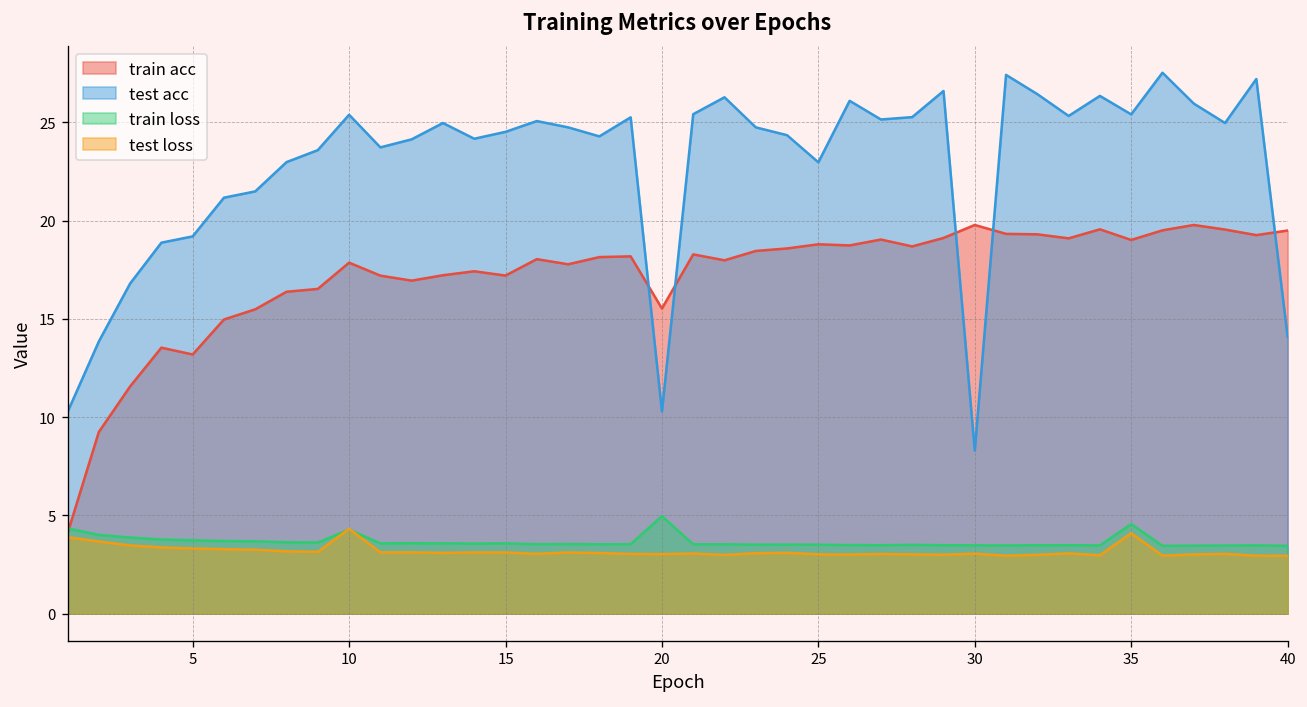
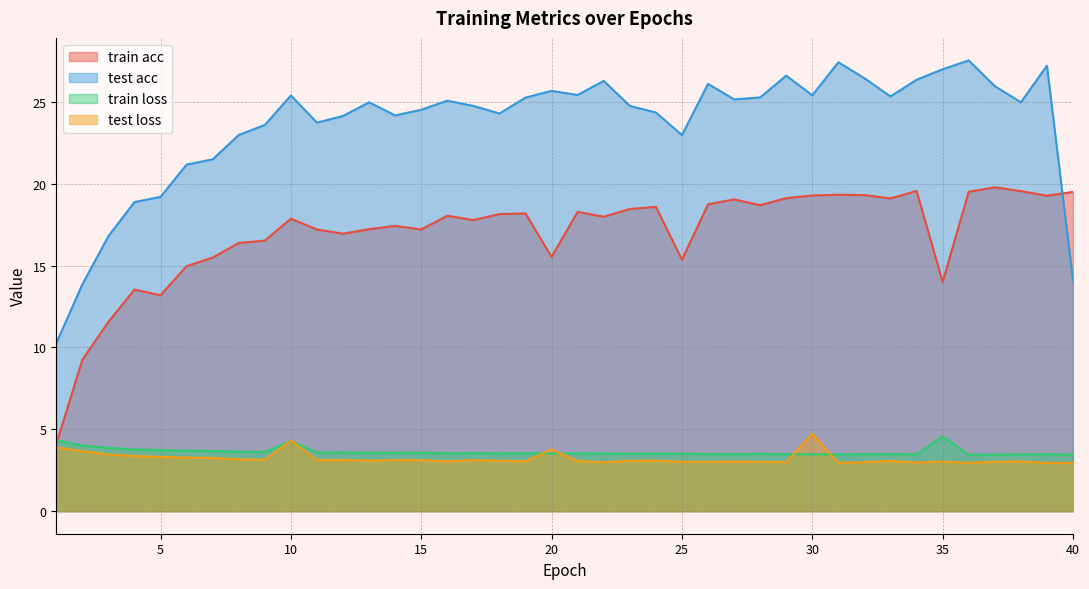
test acc, 20: 10.3 -> 25.7
train loss, 20: 5.0 -> 3.5
test loss, 20: 3.0 -> 3.8
train acc, 25: 18.8 -> 15.4
train acc, 30: 19.8 -> 19.3
test acc, 30: 8.3 -> 25.4
test loss, 30: 3.1 -> 4.7
train acc, 35: 19.0 -> 14.0
test acc, 35: 25.4 -> 27.0
test loss, 35: 4.1 -> 3.0
